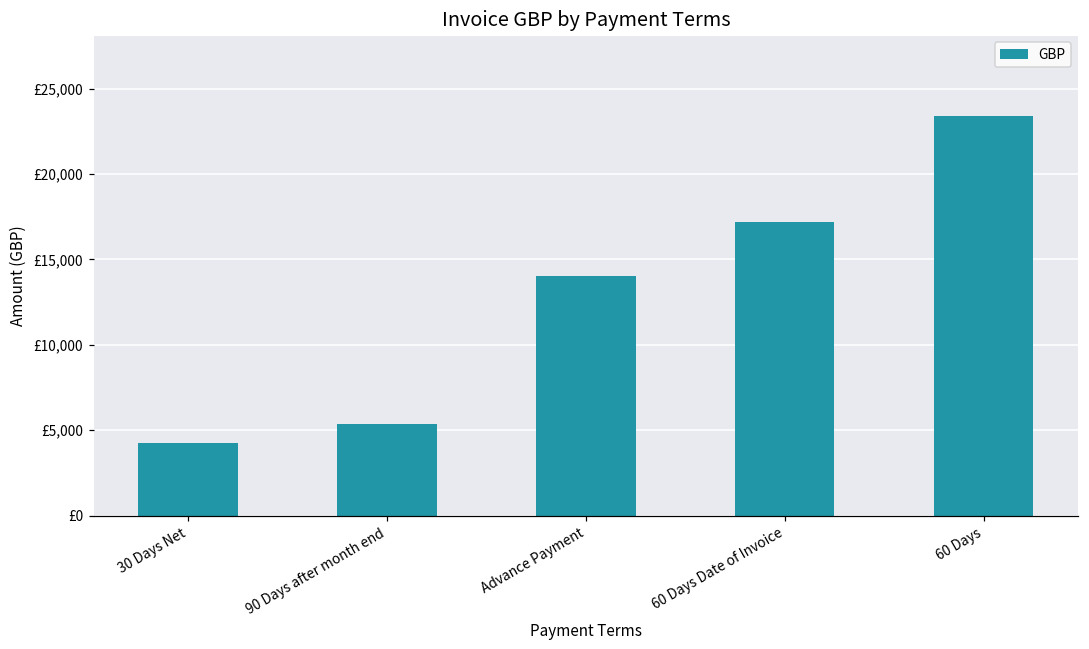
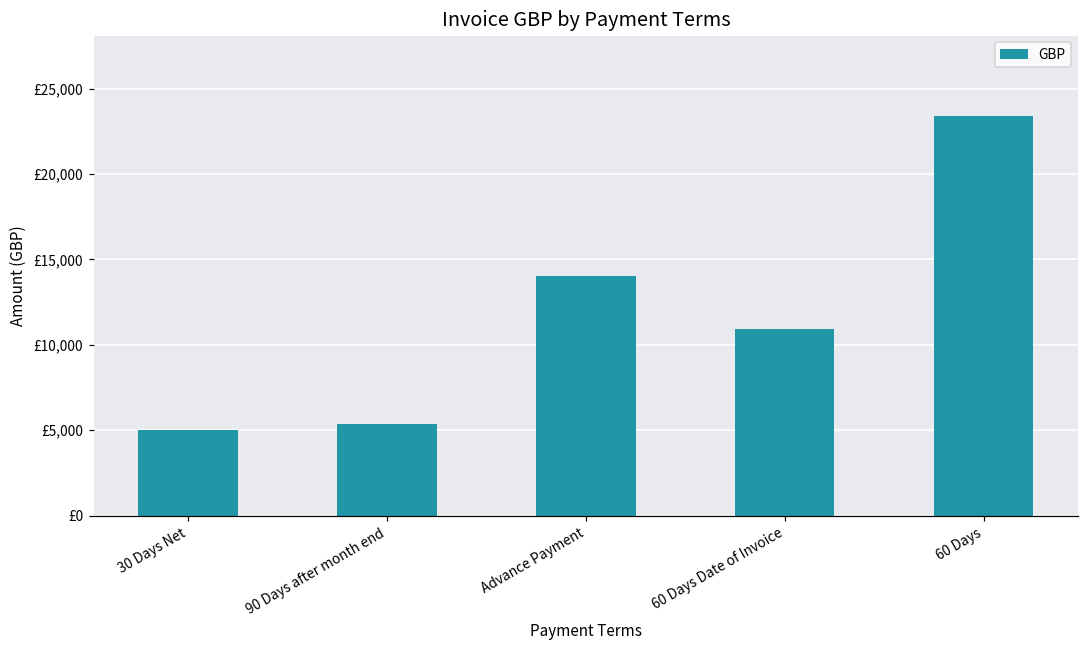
30 Days Net: £4,200 -> £5,000
60 Days Date of Invoice: £17,200 -> £10,900
